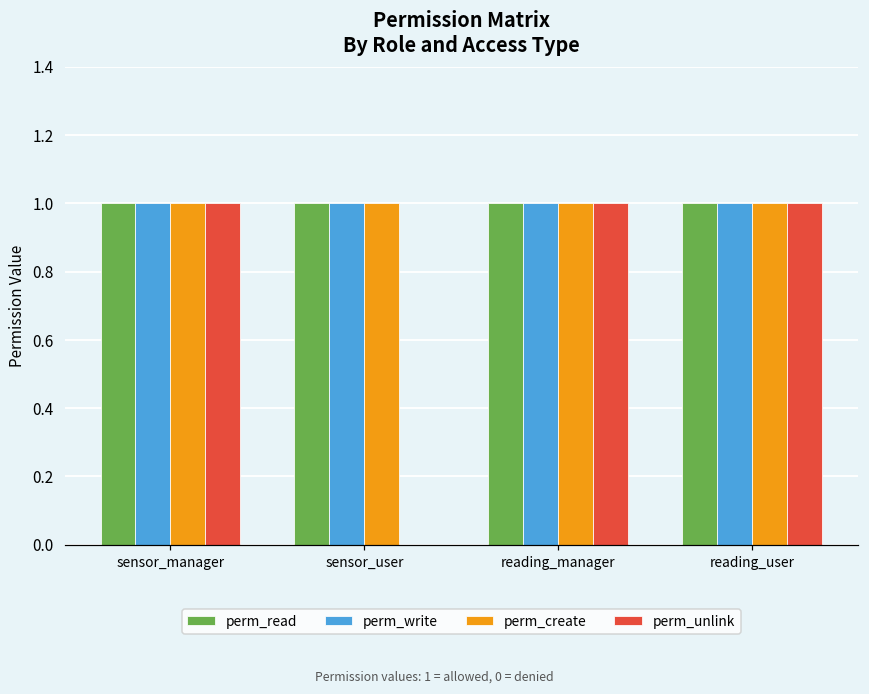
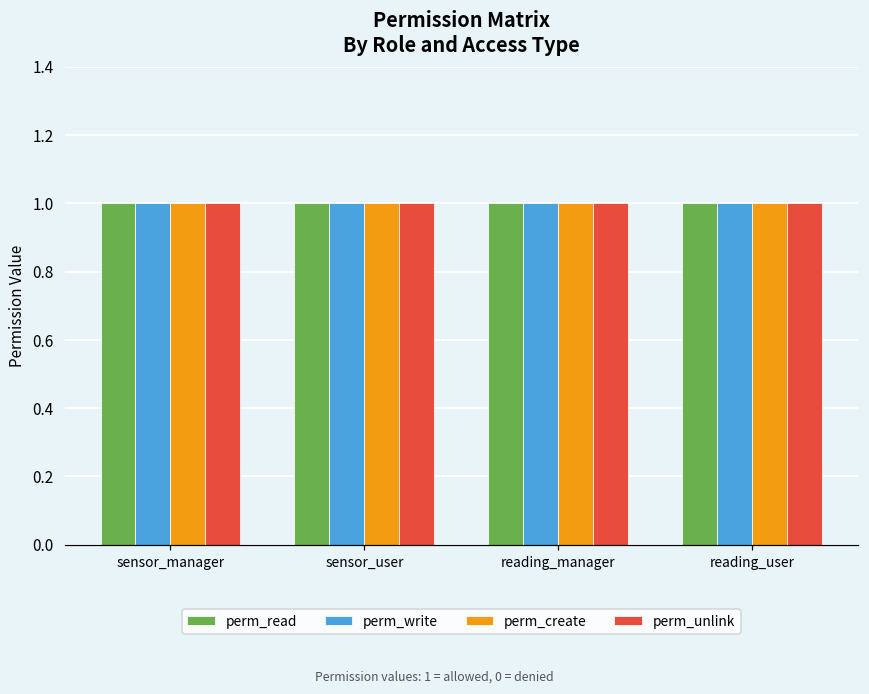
perm_unlink, sensor_user: 0 -> 1
